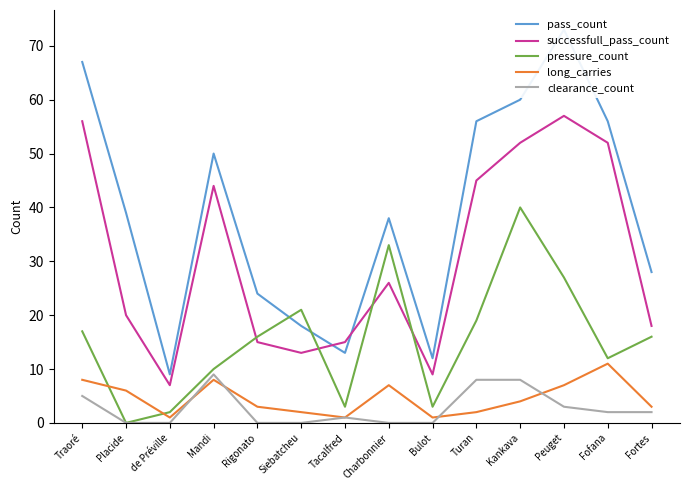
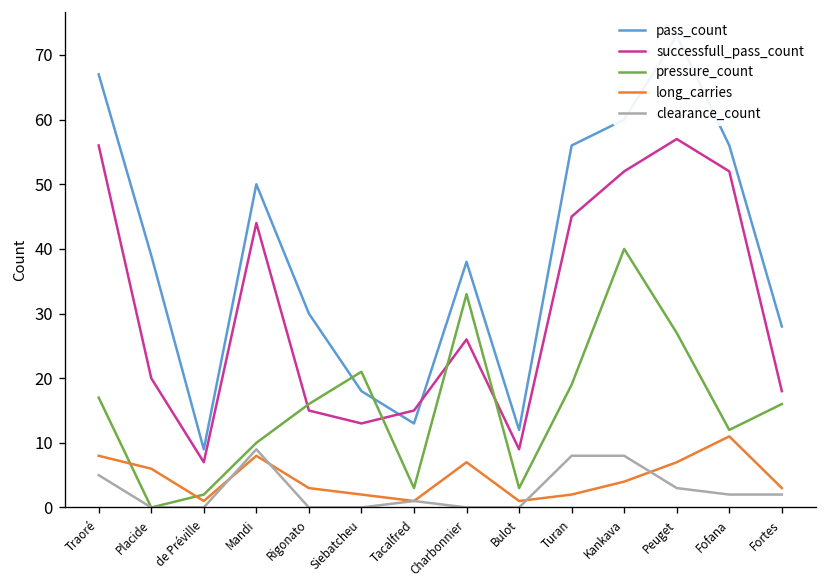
pass_count, Rigonato: 24 -> 30
